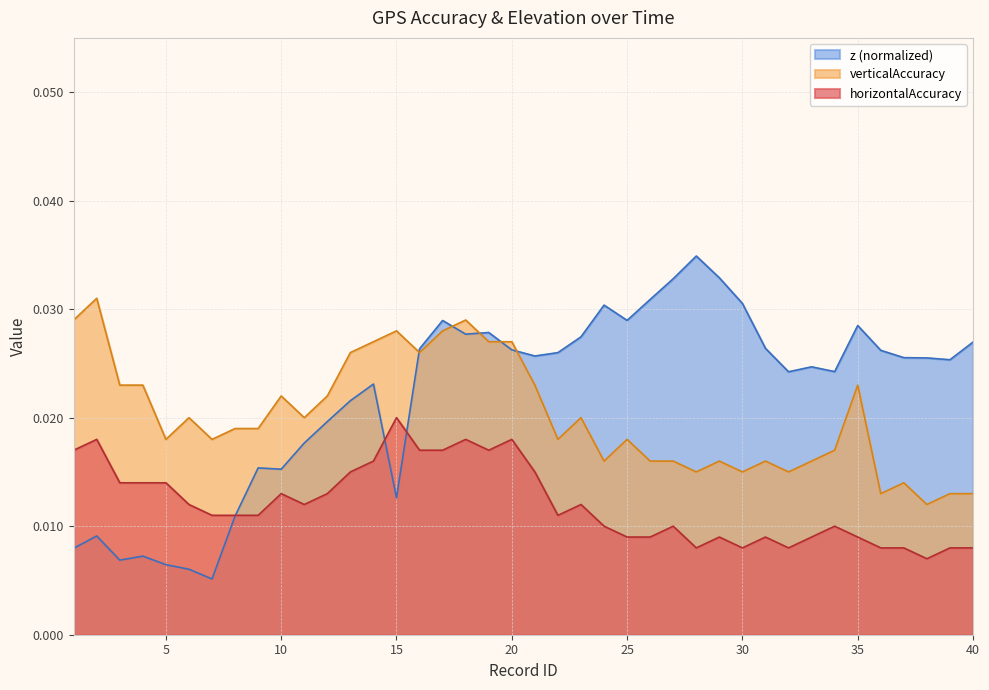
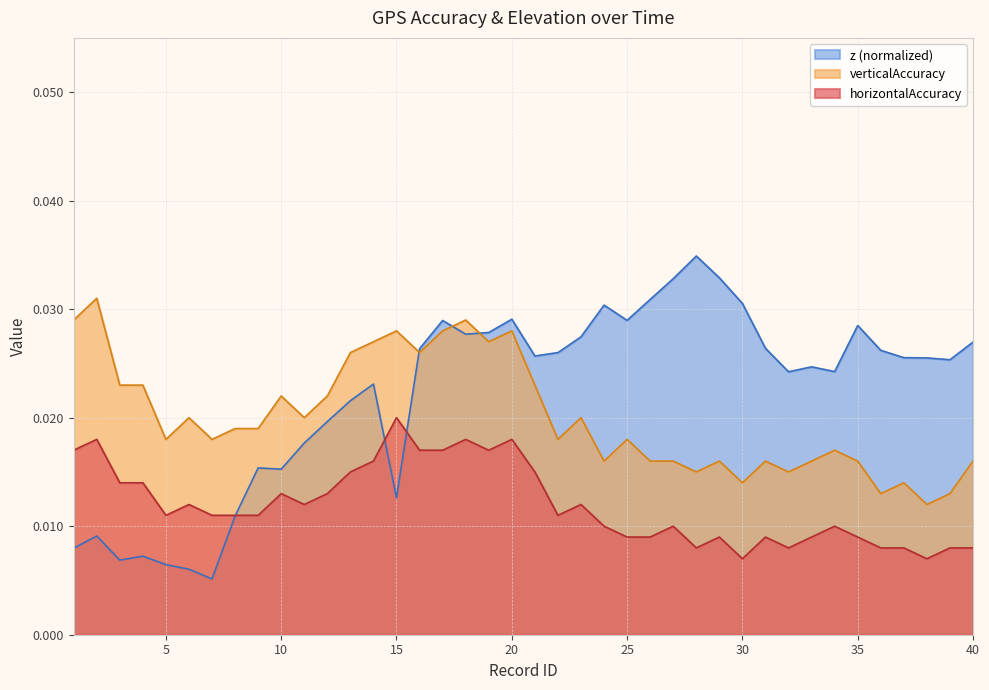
horizontalAccuracy, 5: 0.014 -> 0.011
z (normalized), 20: 0.0262 -> 0.0291
verticalAccuracy, 20: 0.027 -> 0.028
verticalAccuracy, 30: 0.015 -> 0.014
horizontalAccuracy, 30: 0.008 -> 0.007
verticalAccuracy, 35: 0.023 -> 0.016
verticalAccuracy, 40: 0.013 -> 0.016
